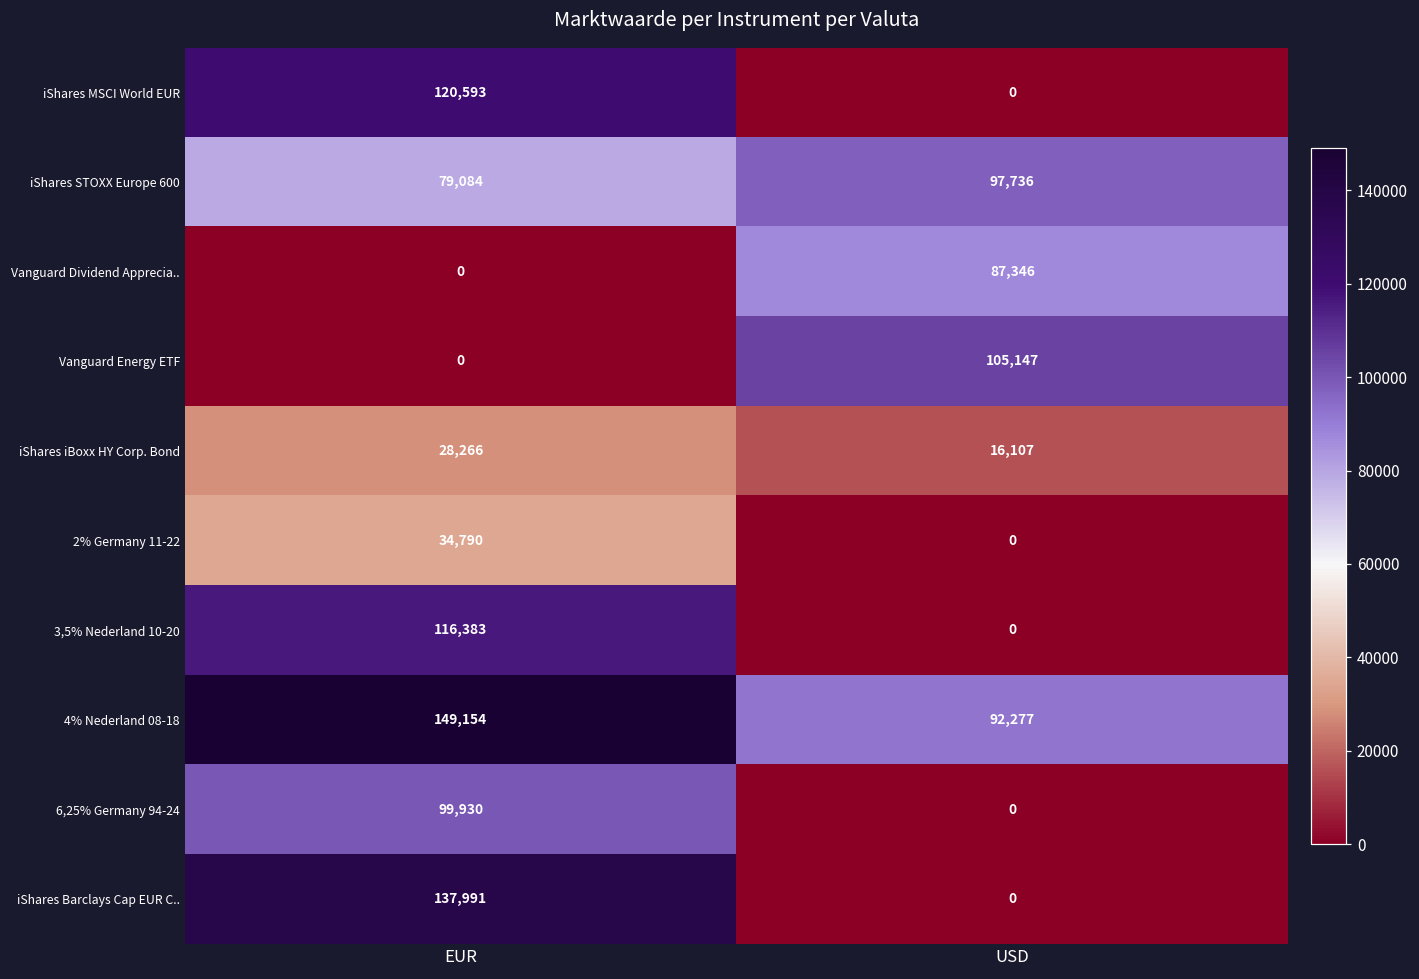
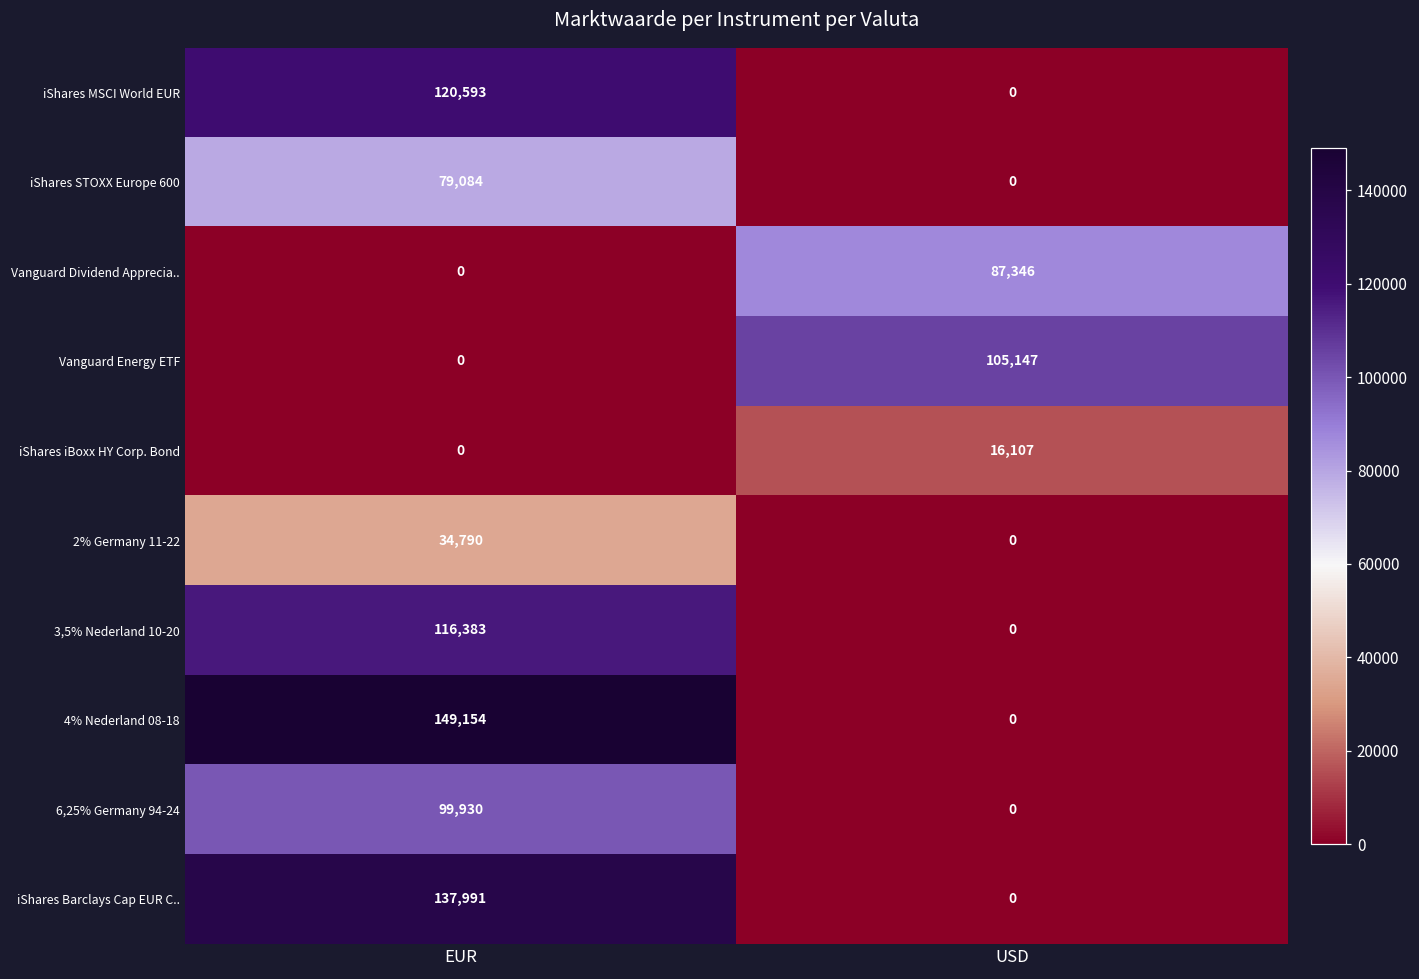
iShares STOXX Europe 600, USD: 97,736 -> 0
iShares iBoxx HY Corp. Bond, EUR: 28,266 -> 0
4% Nederland 08-18, USD: 92,277 -> 0
